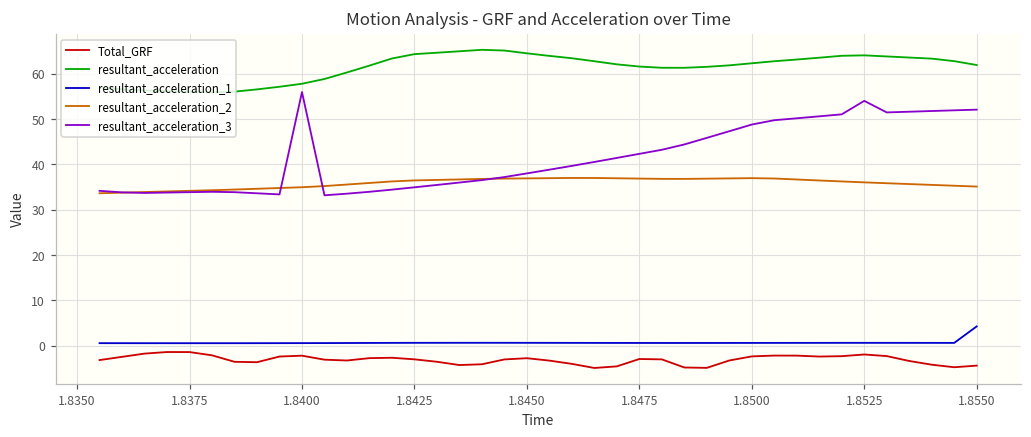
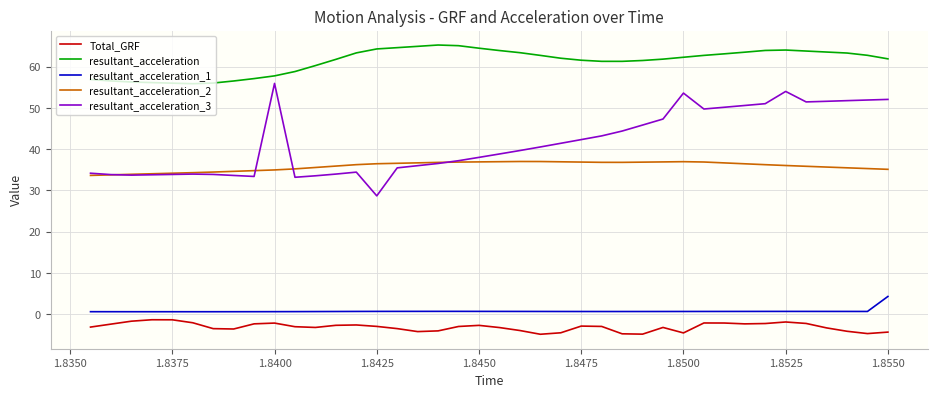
resultant_acceleration_3, 1.8425: 35 -> 29
Total_GRF, 1.8500: -2 -> -5
resultant_acceleration_3, 1.8500: 49 -> 54
